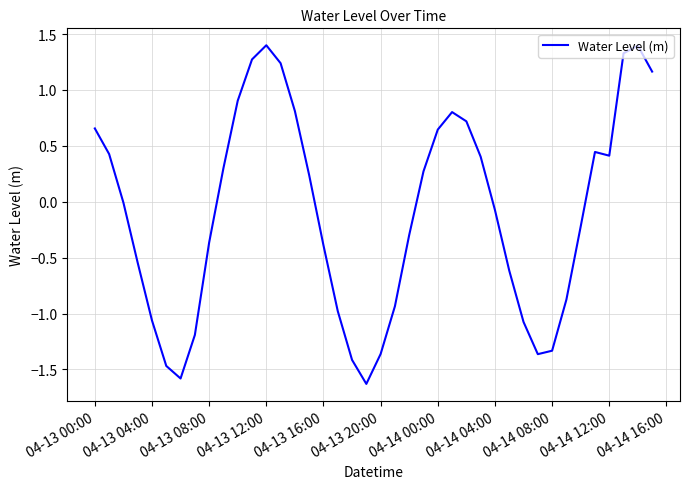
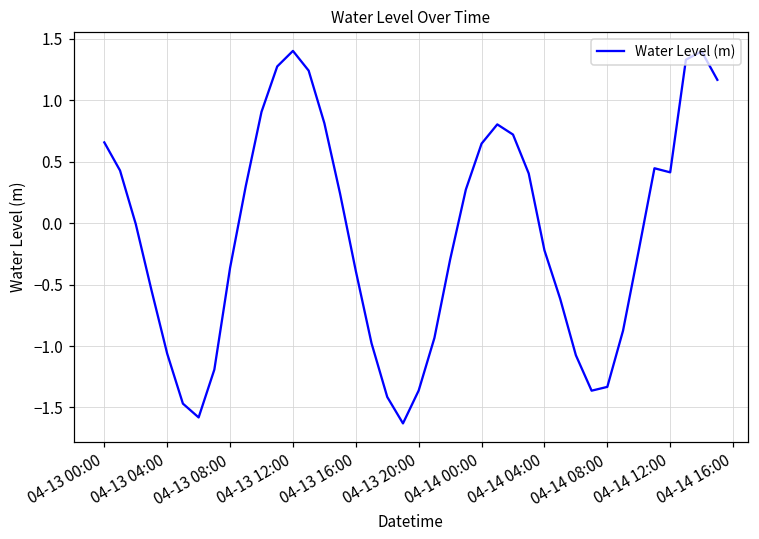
04-14 04:00: -0.07 -> -0.22
